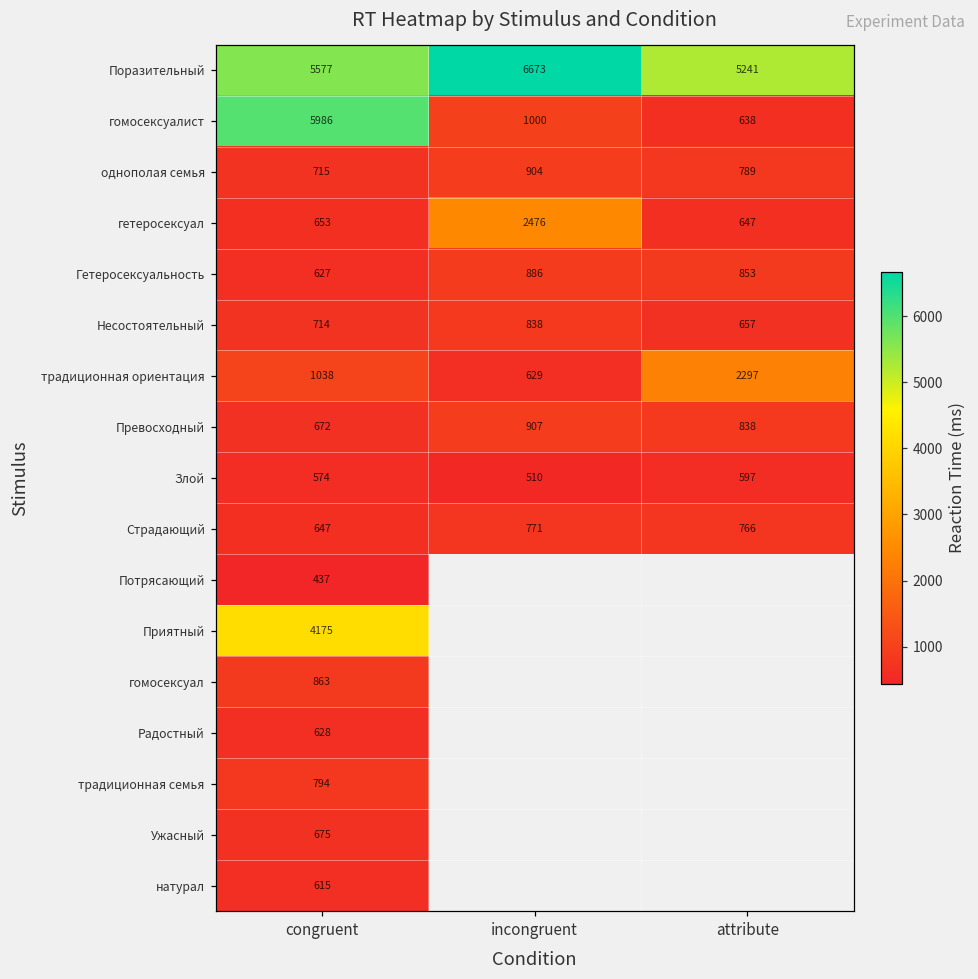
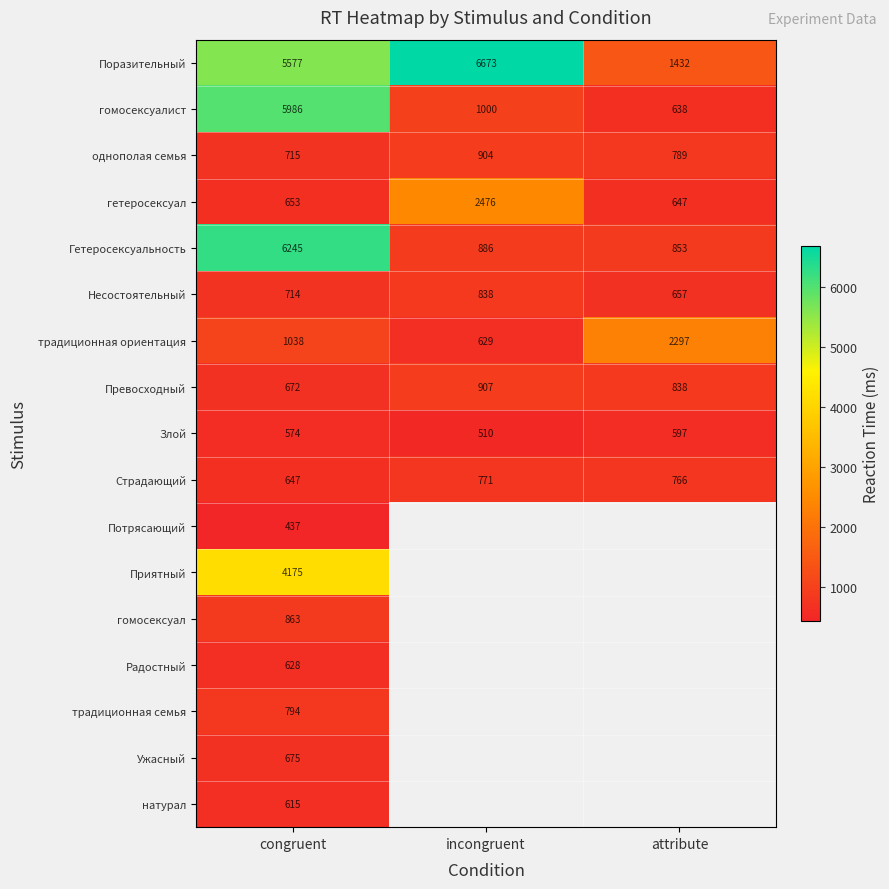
Поразительный, attribute: 5241 -> 1432
Гетеросексуальность, congruent: 627 -> 6245
